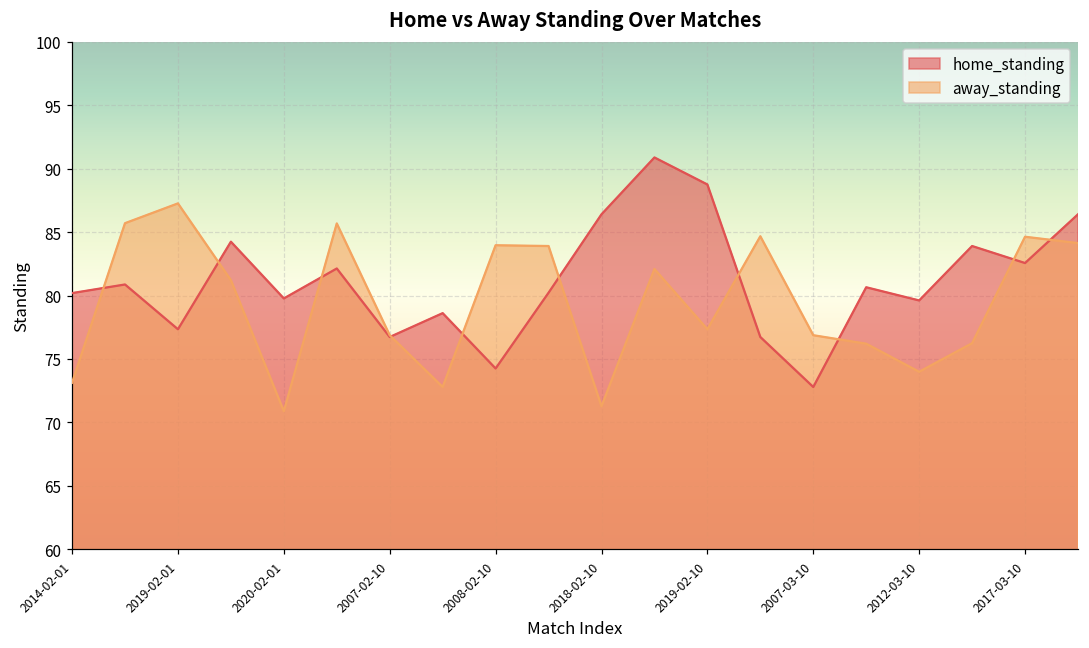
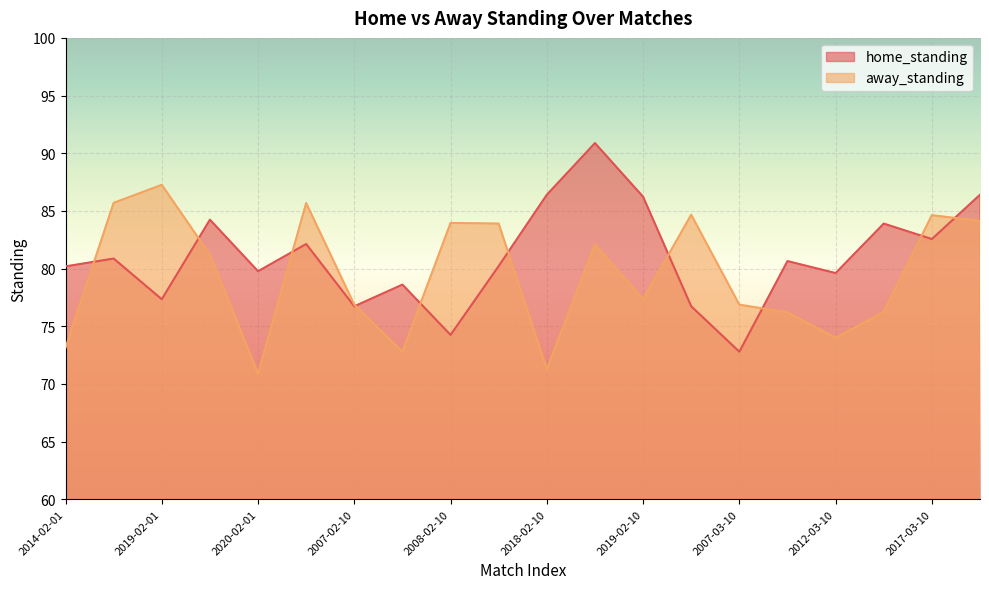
home_standing, 2019-02-10: 88.8 -> 86.2
